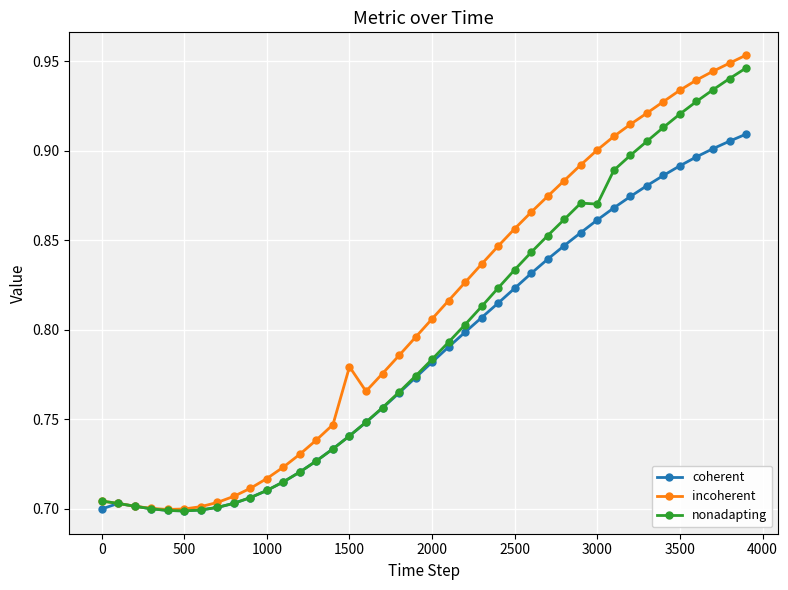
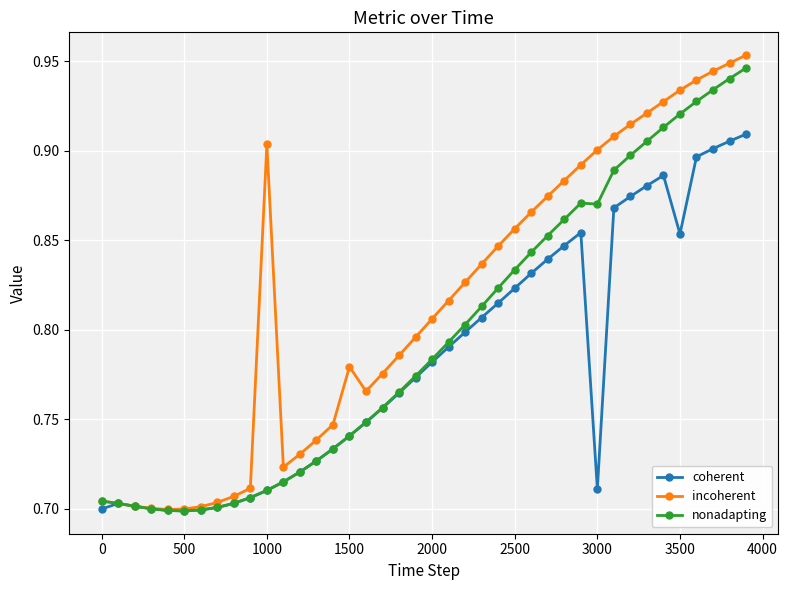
incoherent, 1000: 0.717 -> 0.904
coherent, 3000: 0.861 -> 0.711
coherent, 3500: 0.892 -> 0.854
